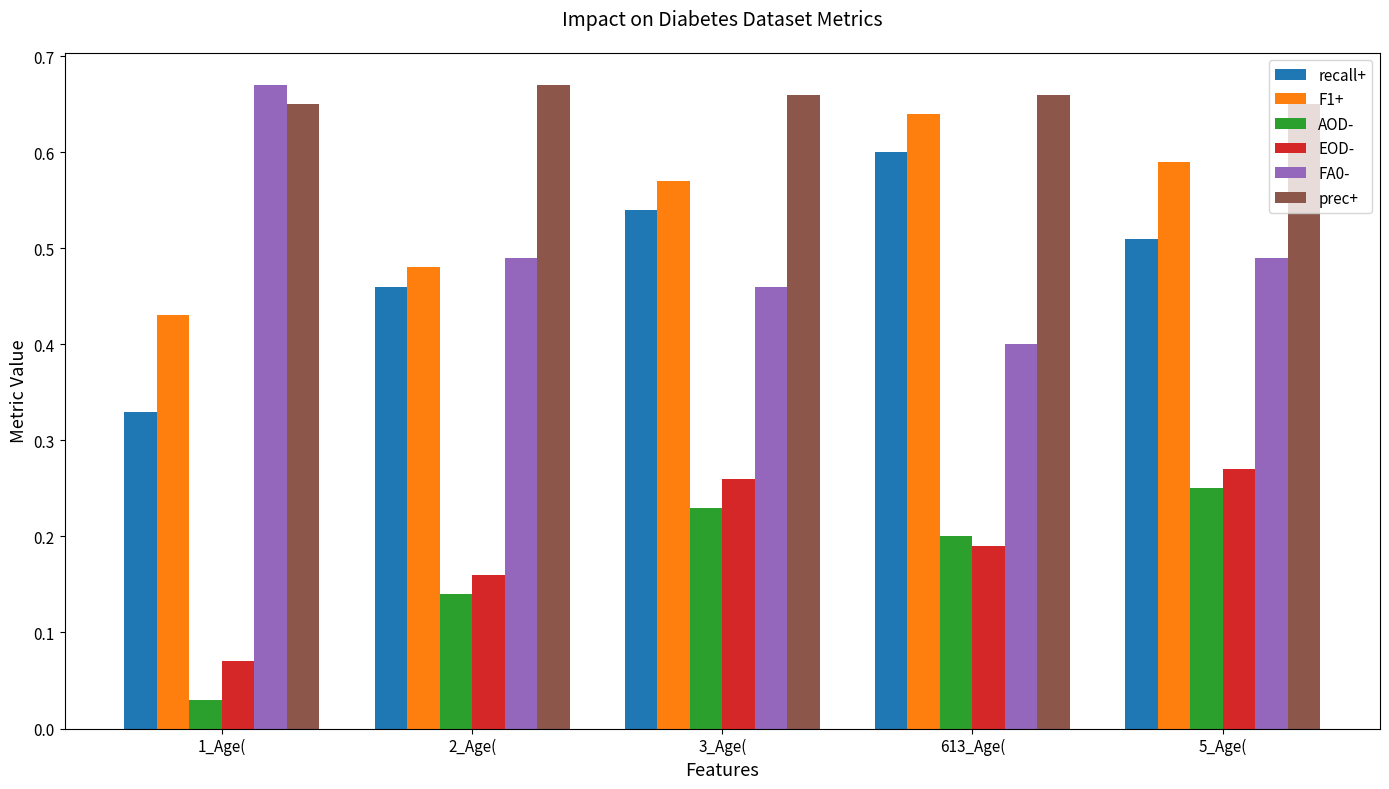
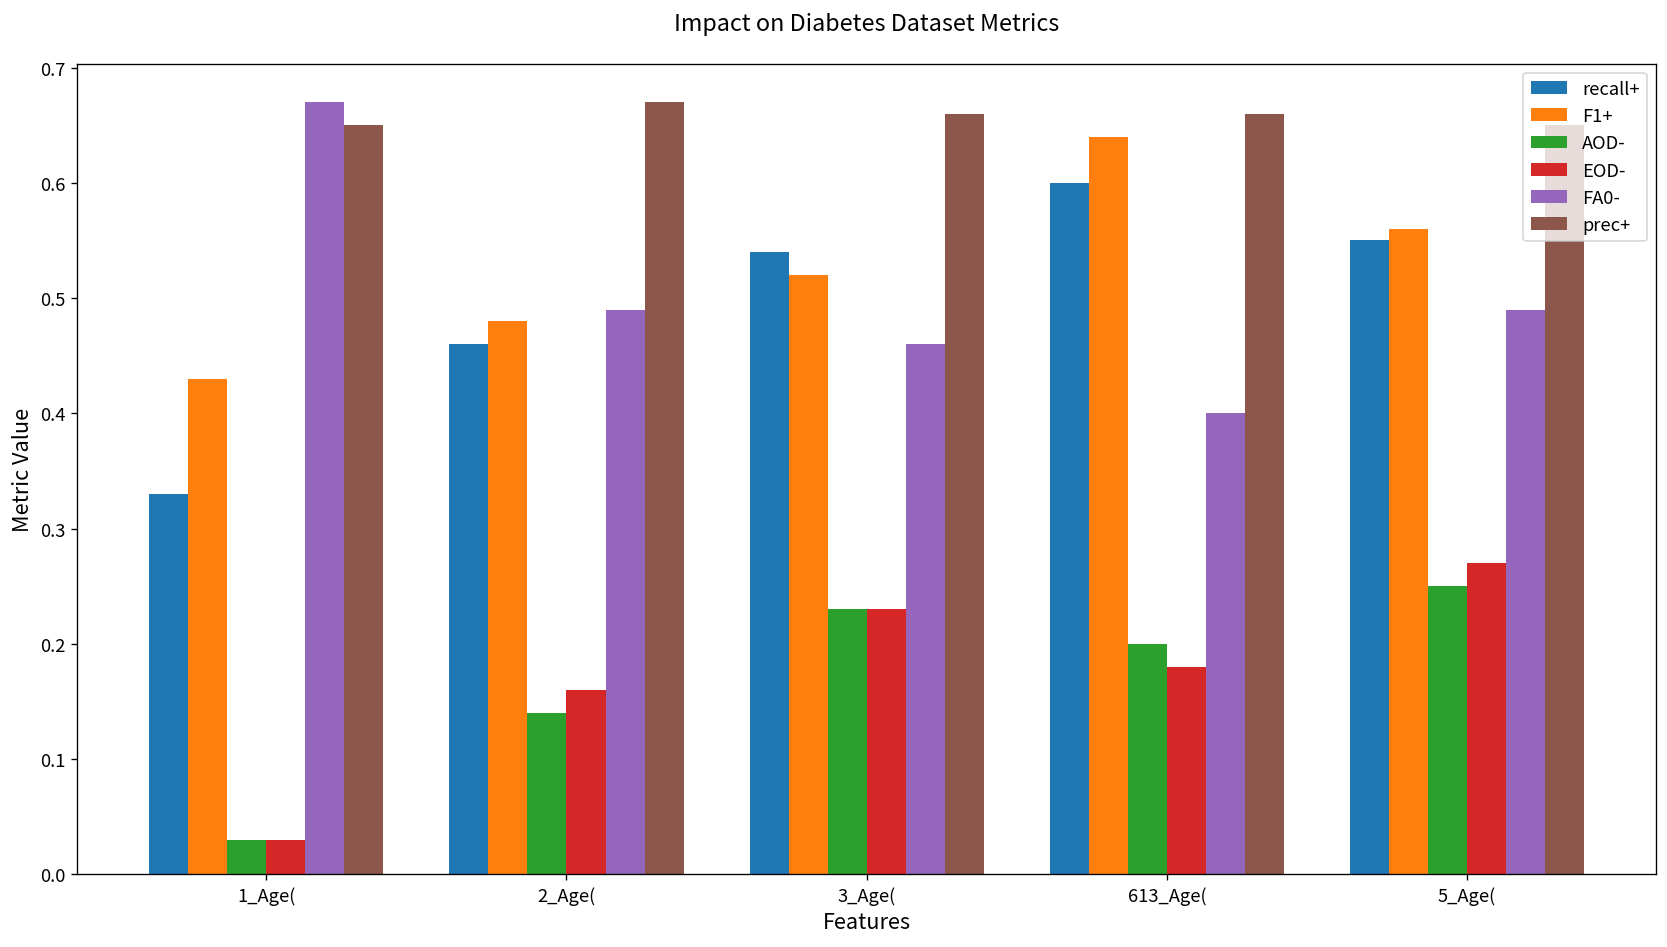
EOD-, 1_Age(: 0.07 -> 0.03
F1+, 3_Age(: 0.57 -> 0.52
EOD-, 3_Age(: 0.26 -> 0.23
EOD-, 613_Age(: 0.19 -> 0.18
recall+, 5_Age(: 0.51 -> 0.55
F1+, 5_Age(: 0.59 -> 0.56
